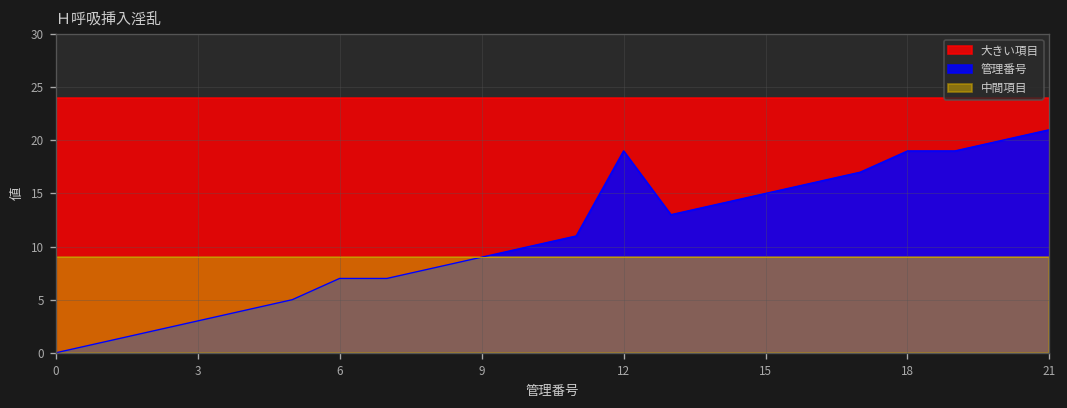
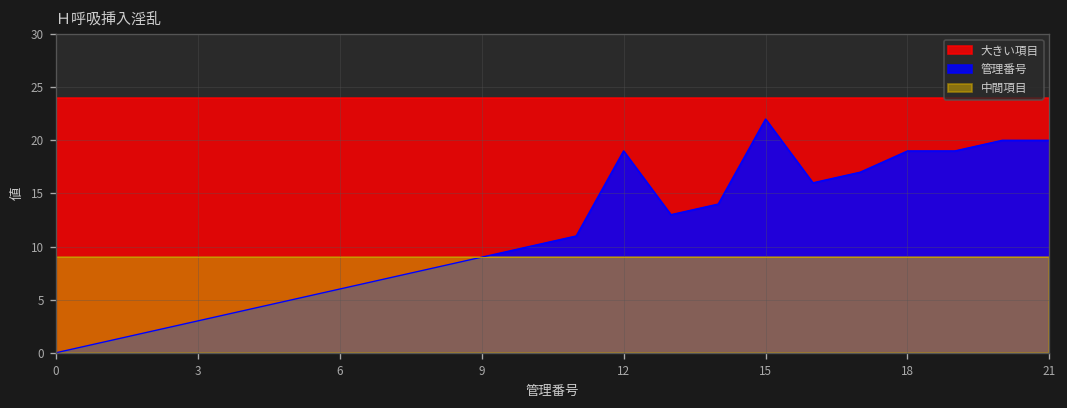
管理番号, 6: 7 -> 6
管理番号, 15: 15 -> 22
管理番号, 21: 21 -> 20
